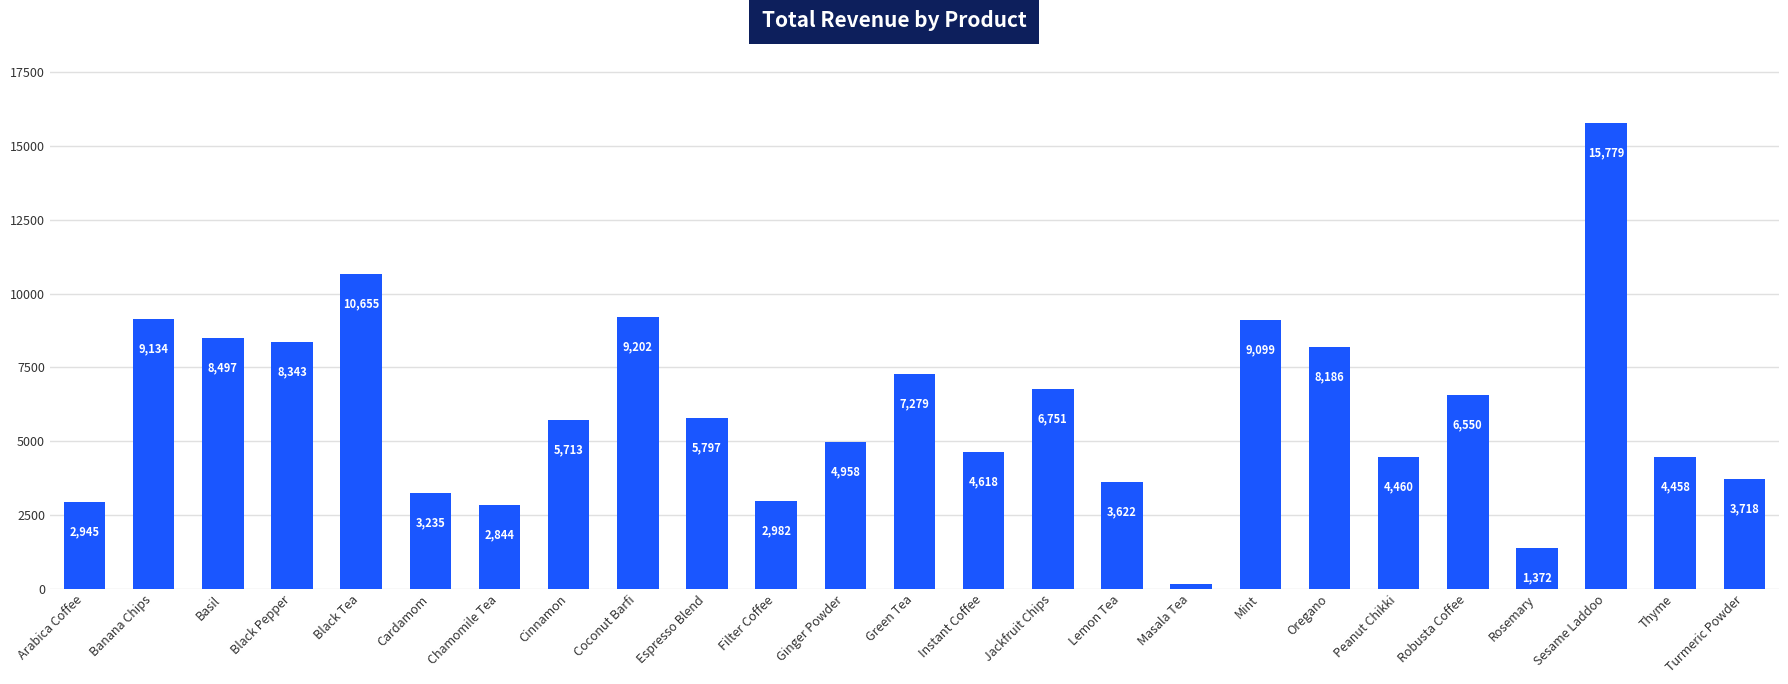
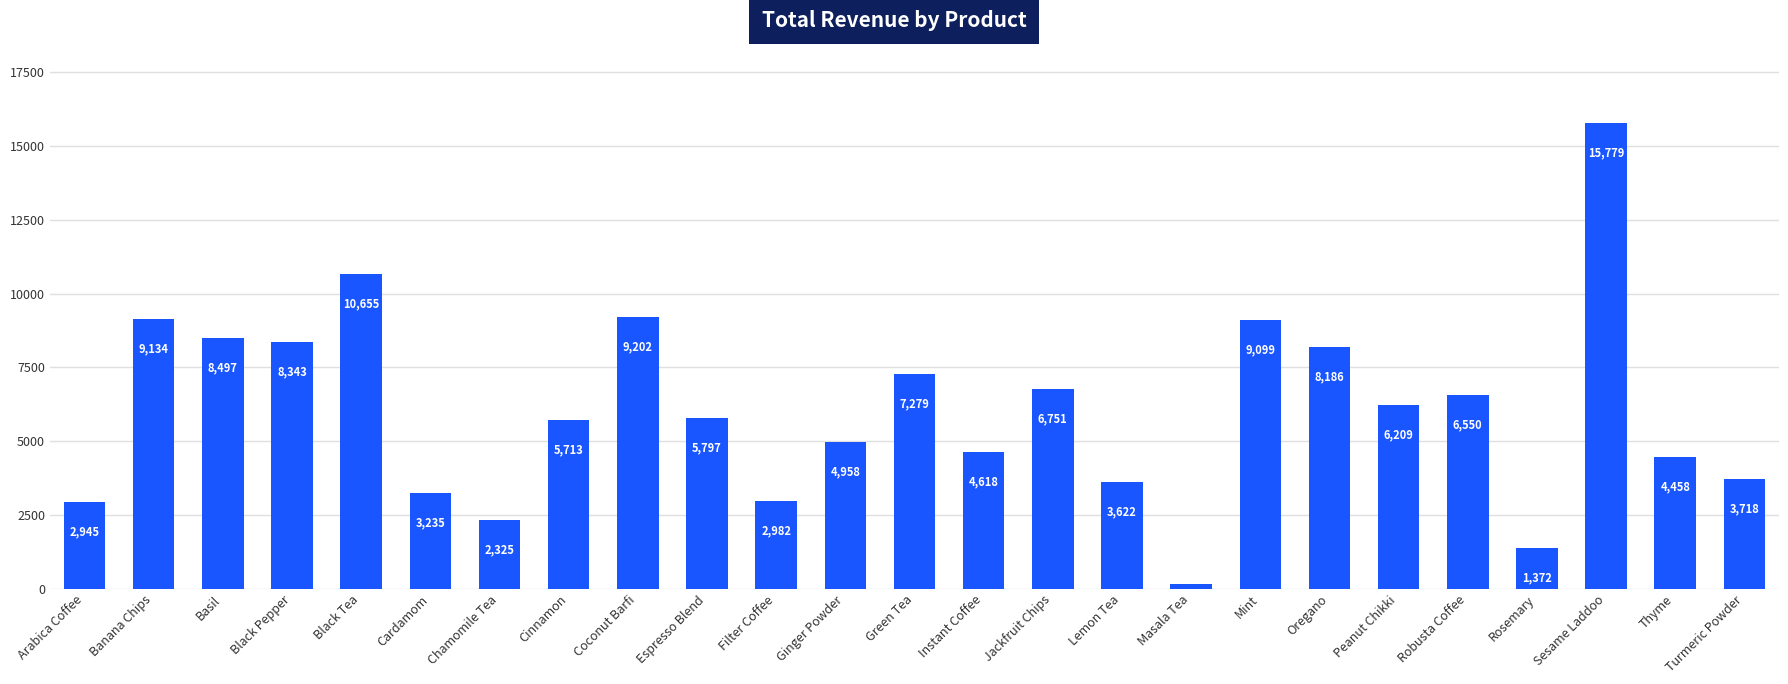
Chamomile Tea: 2,844 -> 2,325
Peanut Chikki: 4,460 -> 6,209
